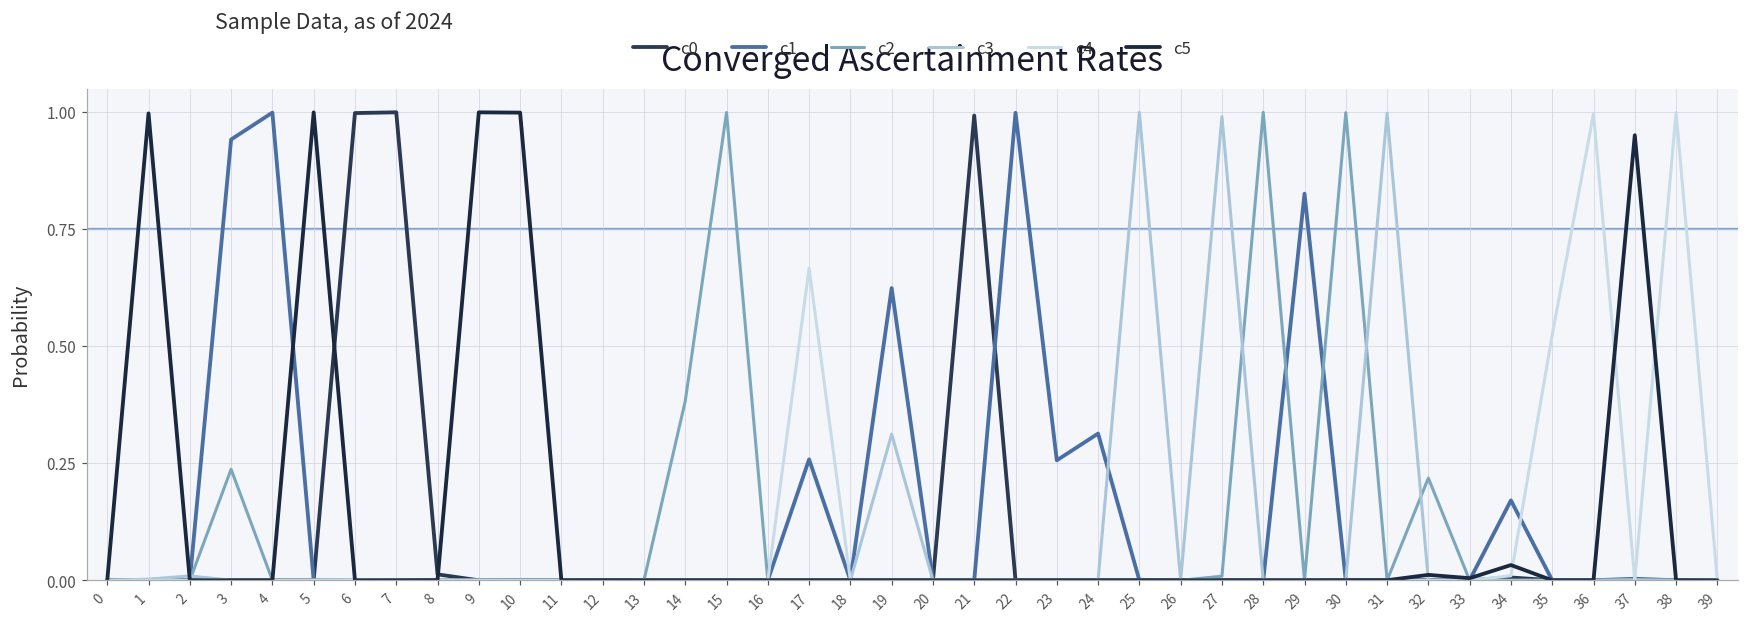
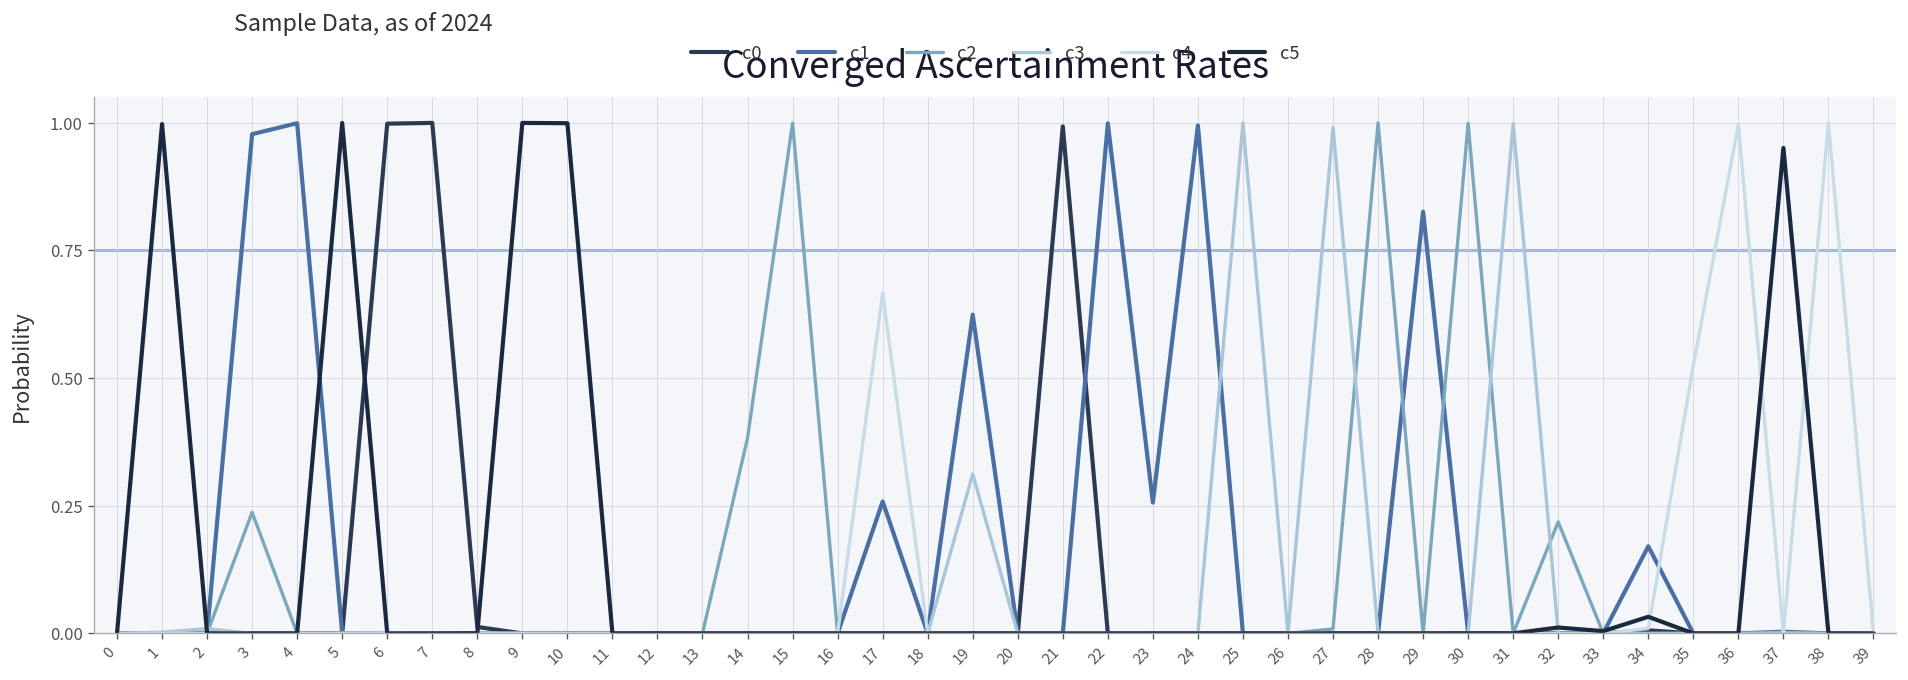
c1, 3: 0.94 -> 0.98
c1, 24: 0.31 -> 0.99
